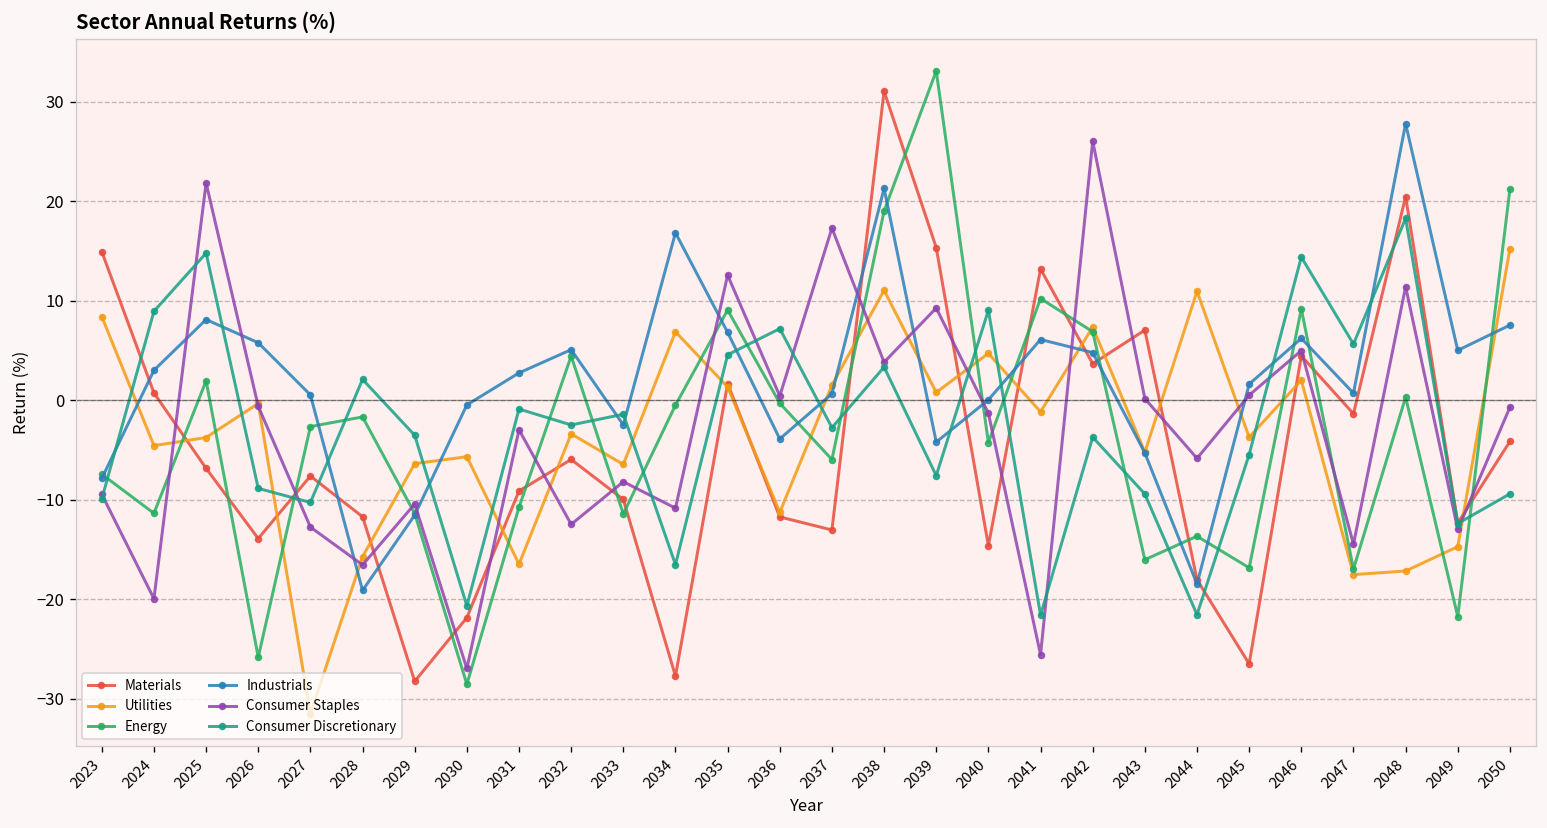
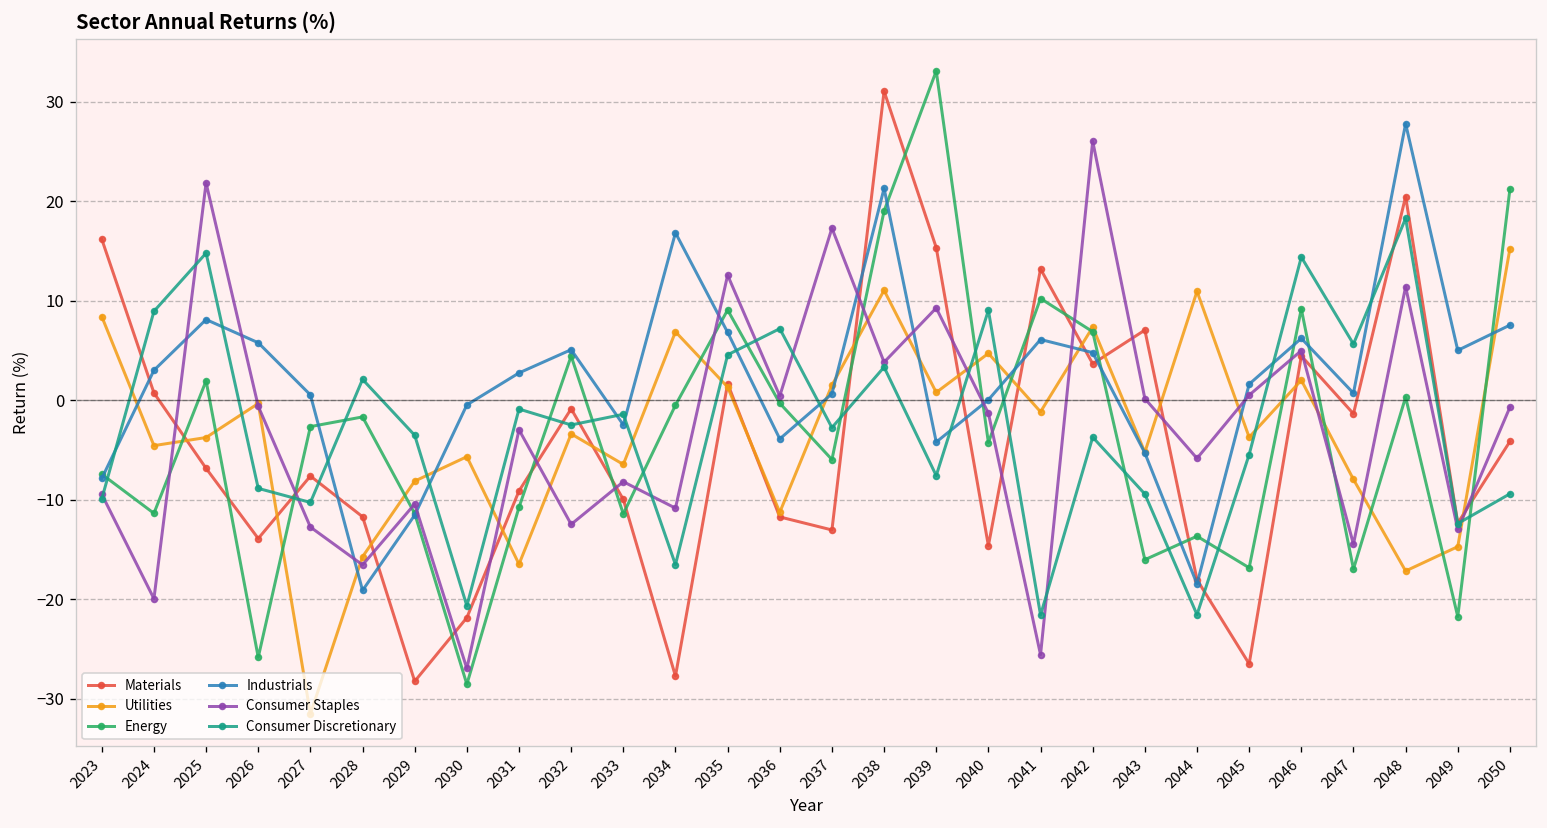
Materials, 2023: 15 -> 16
Utilities, 2029: -6 -> -8
Materials, 2032: -6 -> -1
Utilities, 2047: -18 -> -8
